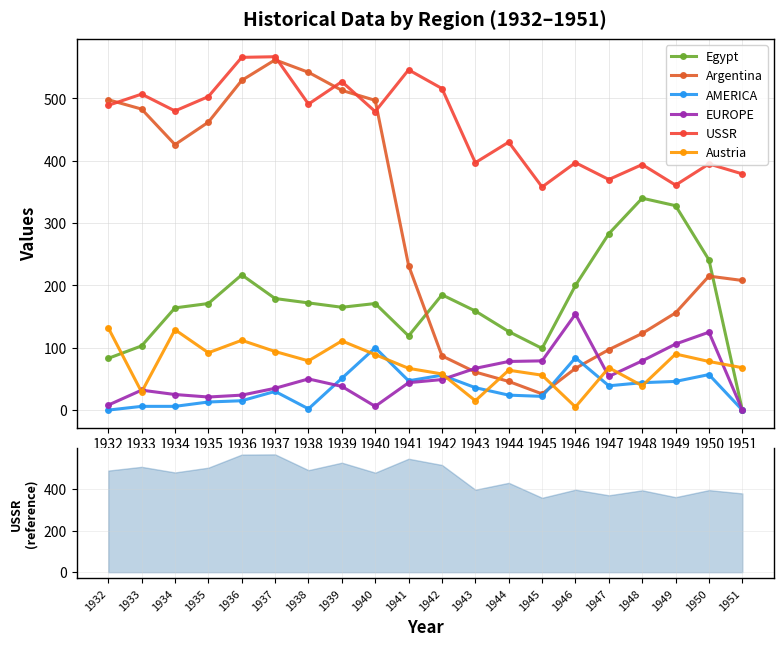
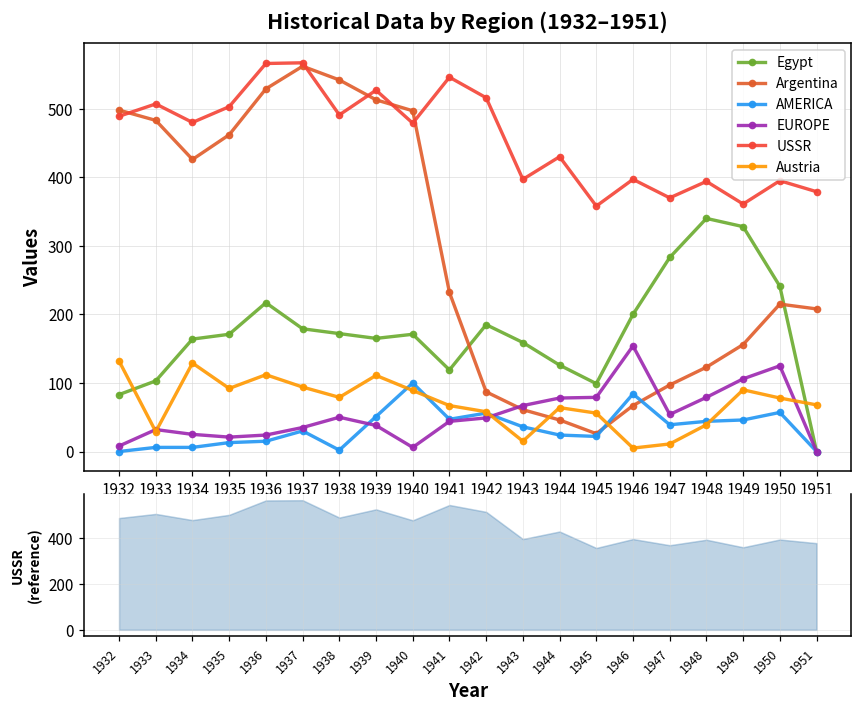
Historical Data by Region (1932–1951), Austria, 1947: 70 -> 10
